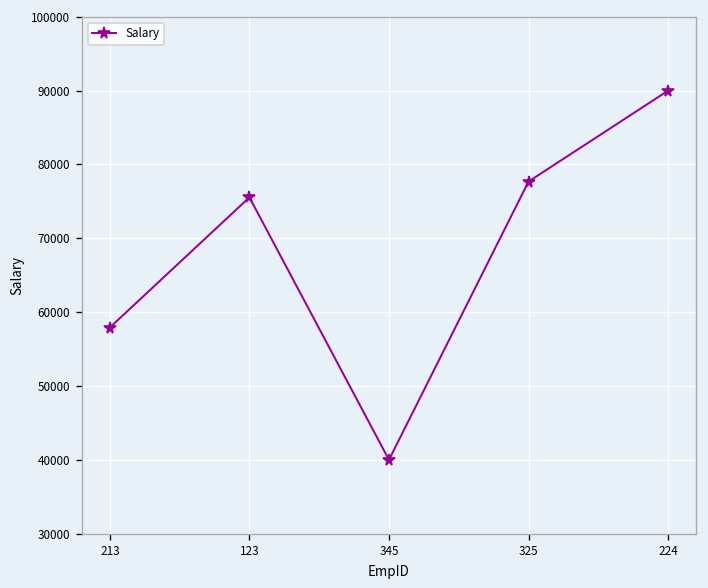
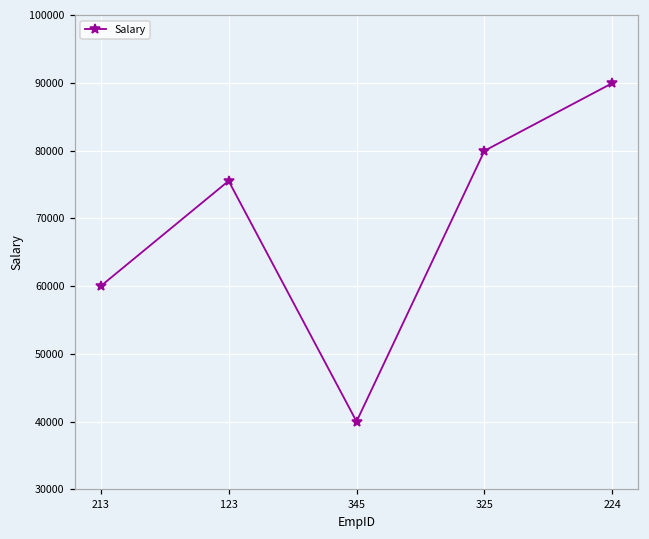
213: 58000 -> 60000
325: 78000 -> 80000
